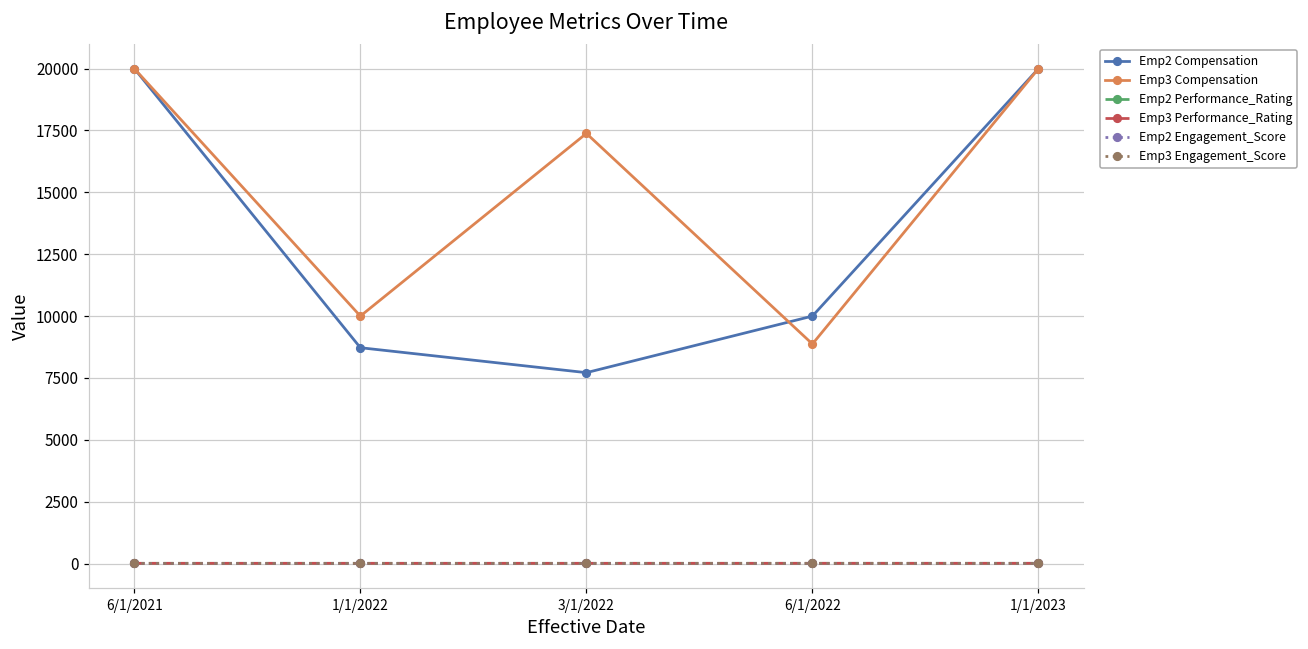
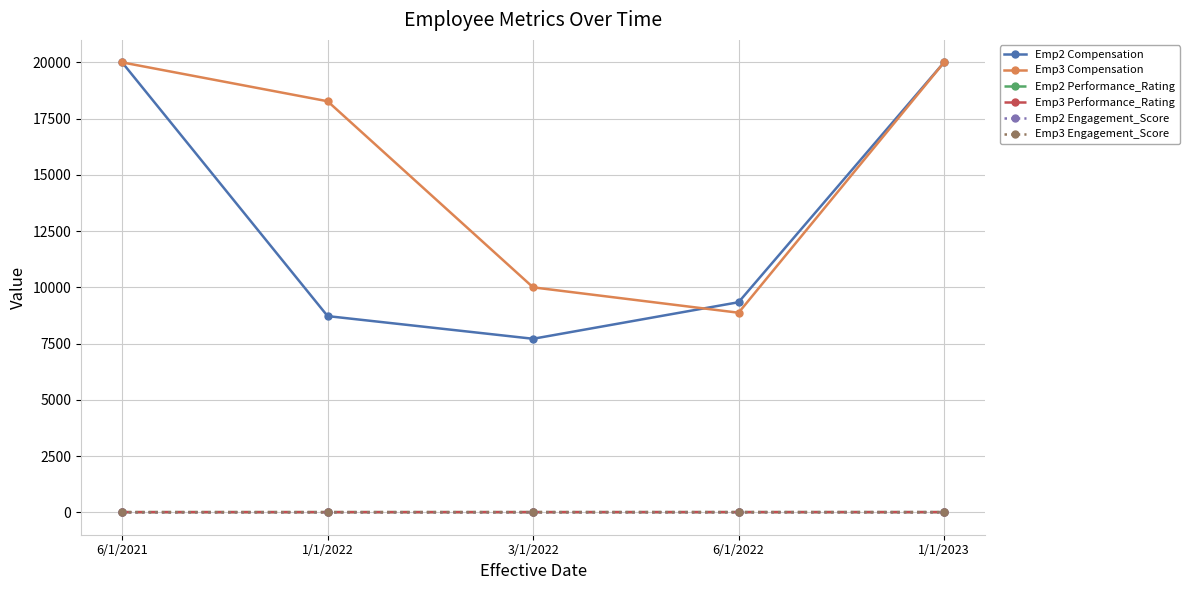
Emp3 Compensation, 1/1/2022: 10000 -> 18300
Emp3 Compensation, 3/1/2022: 17400 -> 10000
Emp2 Compensation, 6/1/2022: 10000 -> 9300
